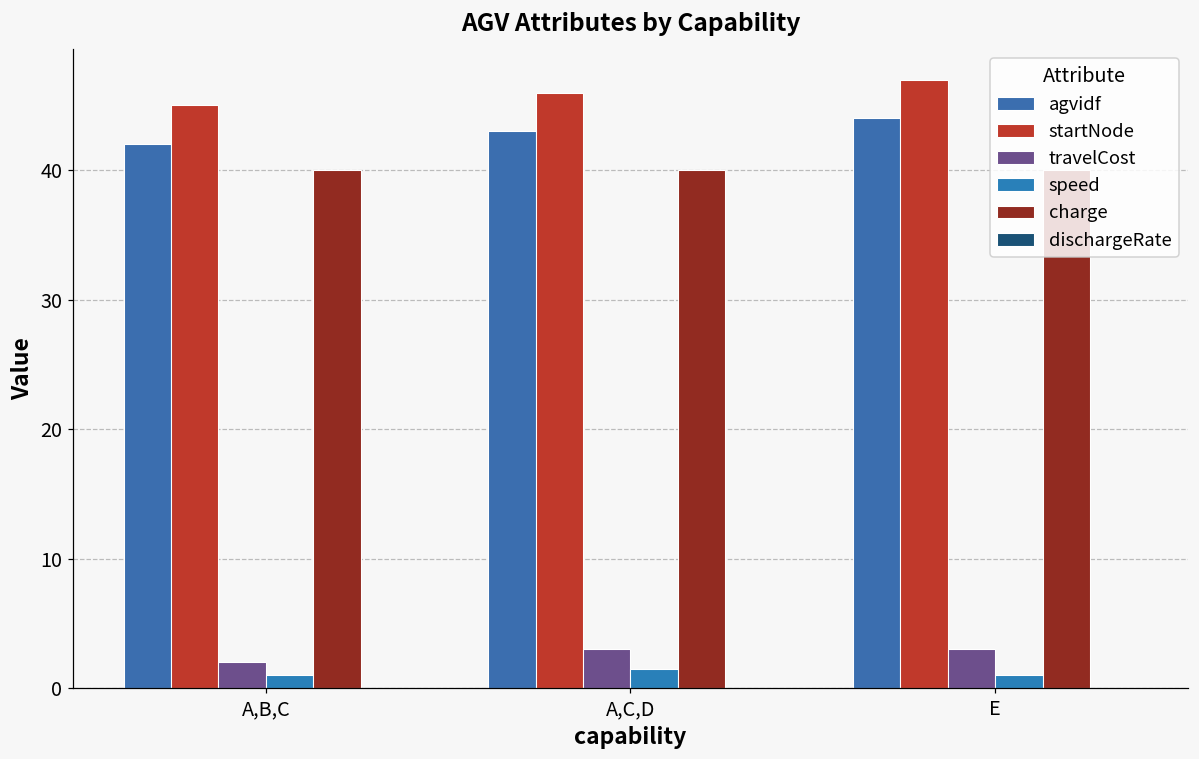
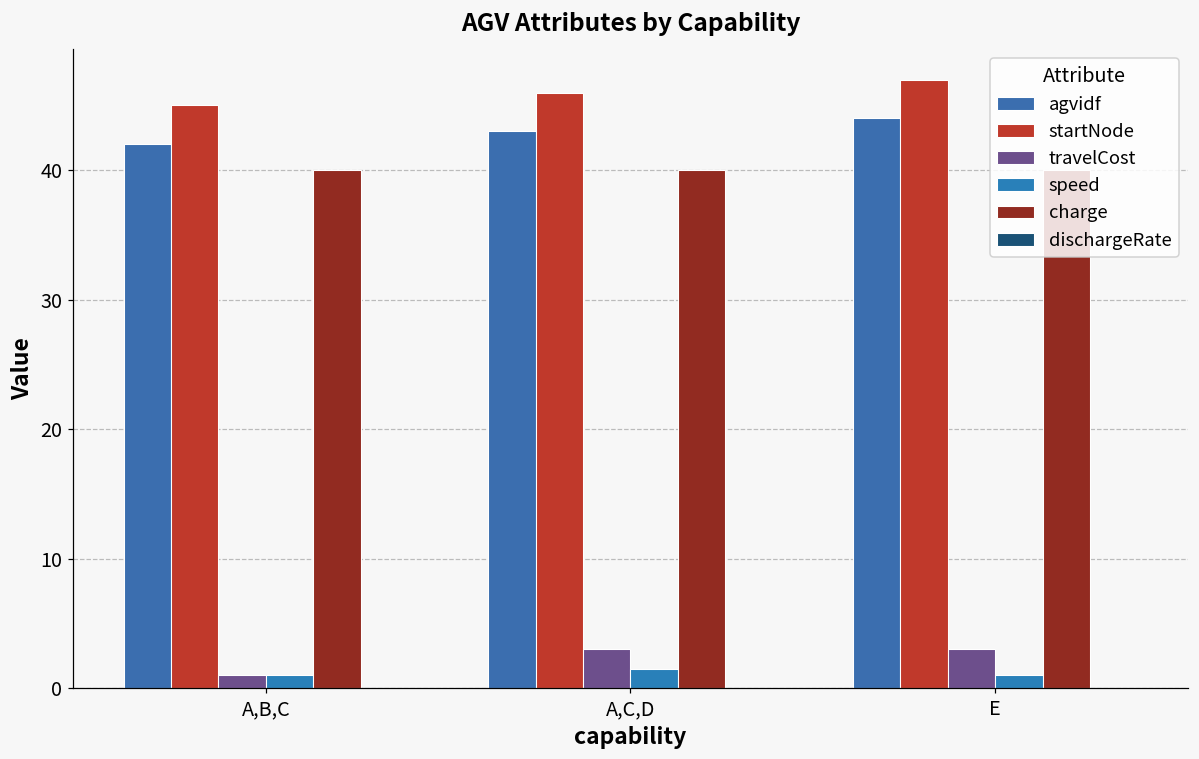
travelCost, A,B,C: 2 -> 1
